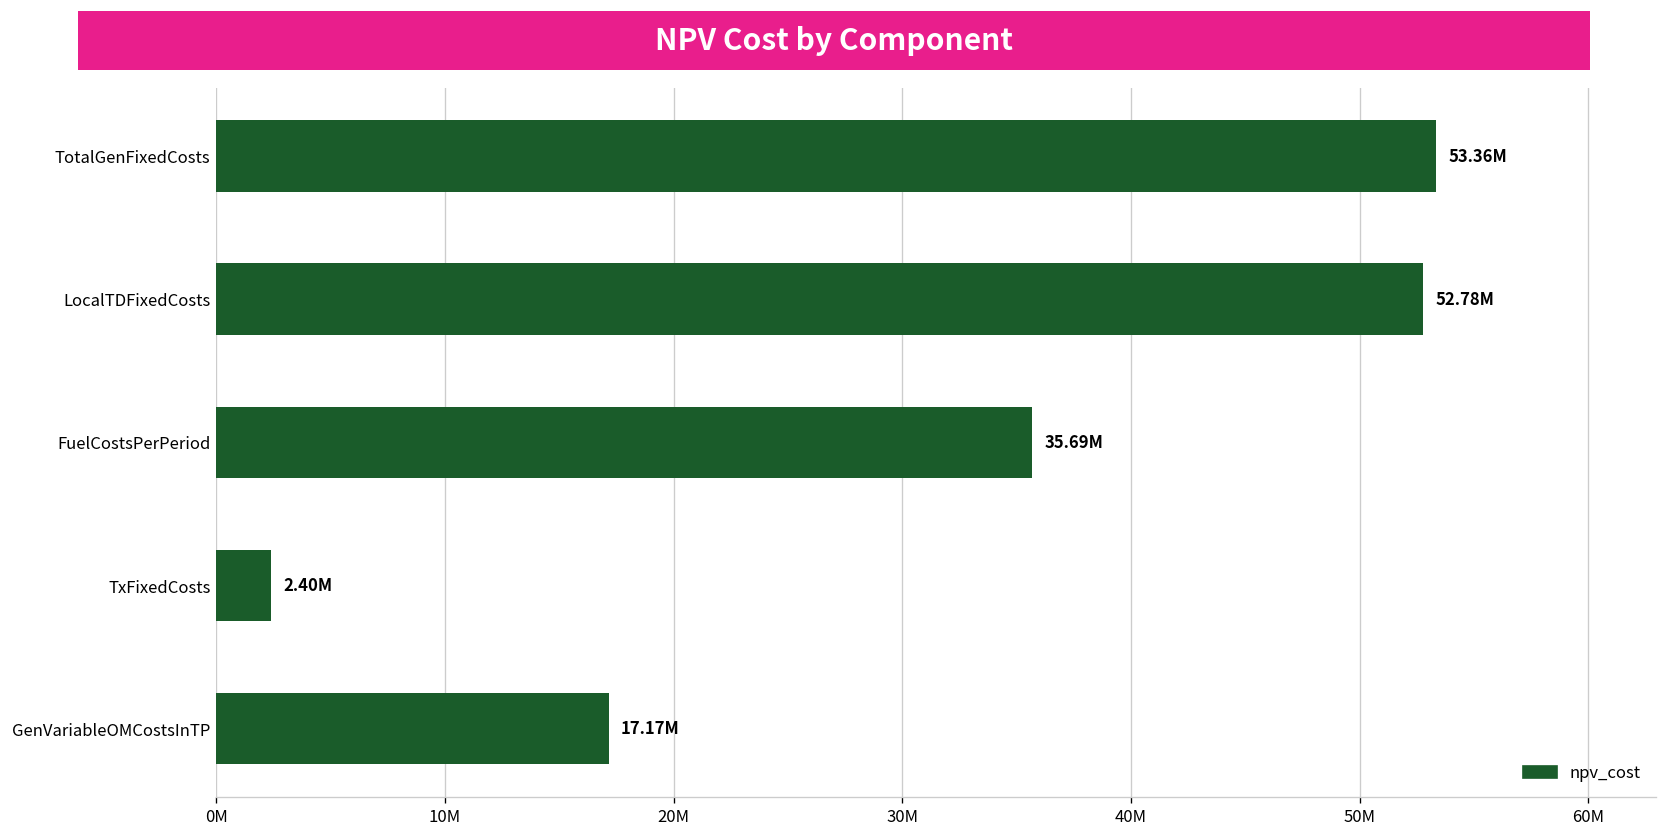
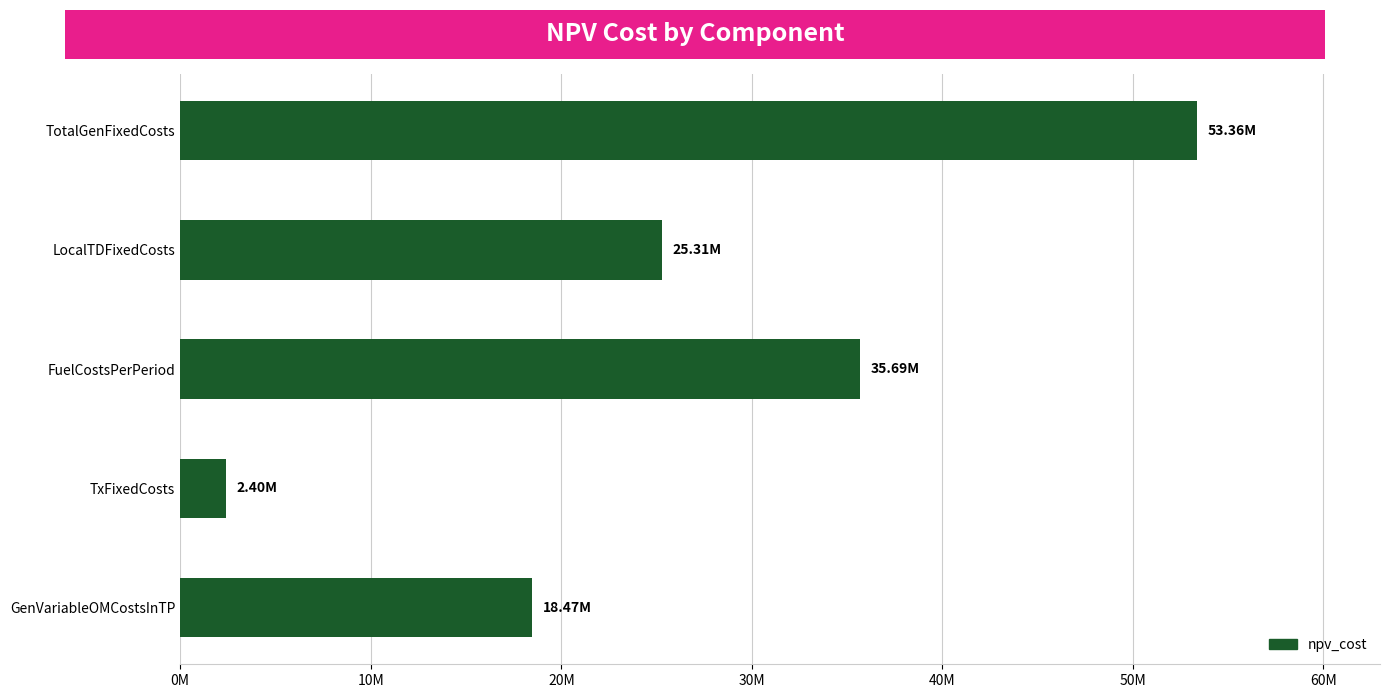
LocalTDFixedCosts: 52.78M -> 25.31M
GenVariableOMCostsInTP: 17.17M -> 18.47M
